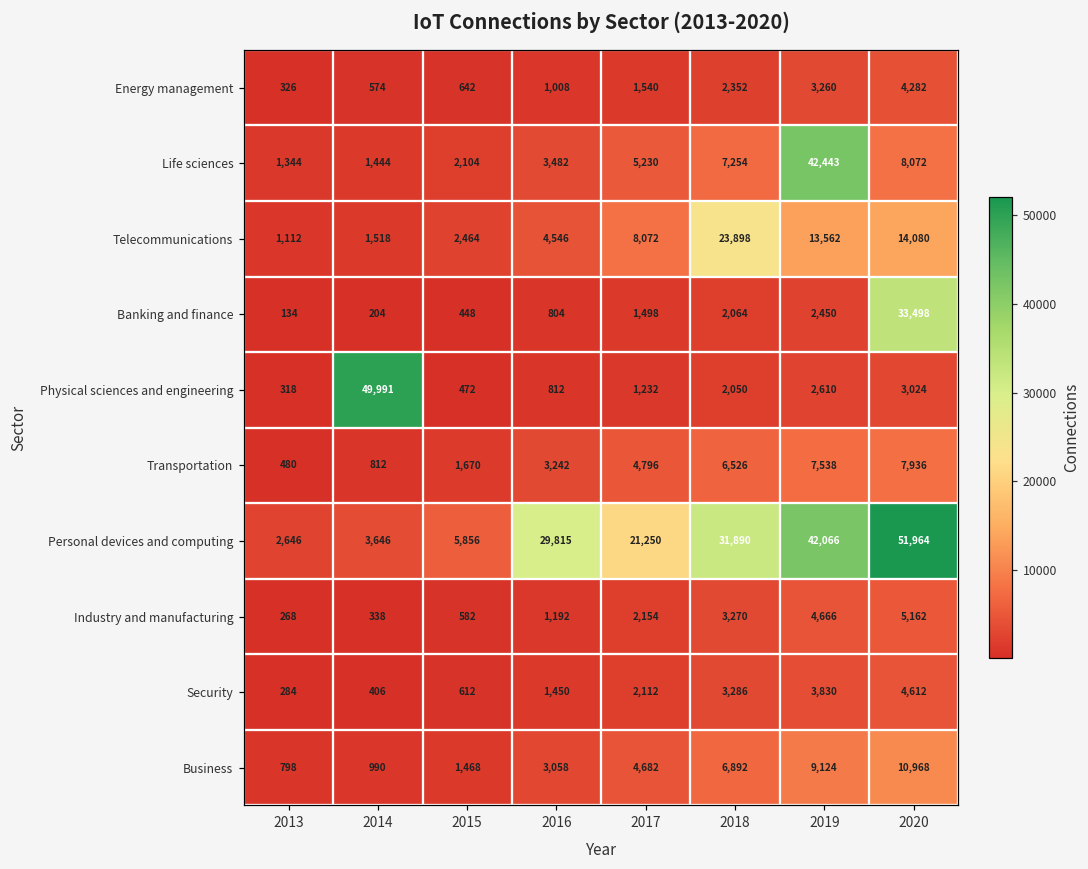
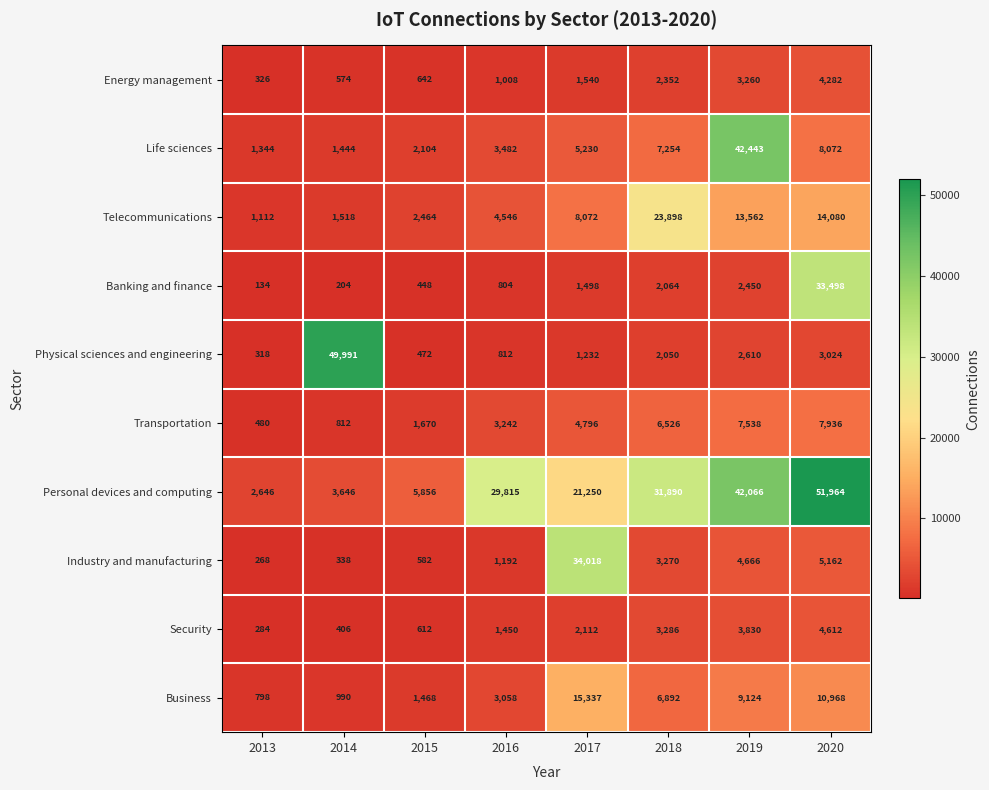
Industry and manufacturing, 2017: 2,154 -> 34,018
Business, 2017: 4,682 -> 15,337
